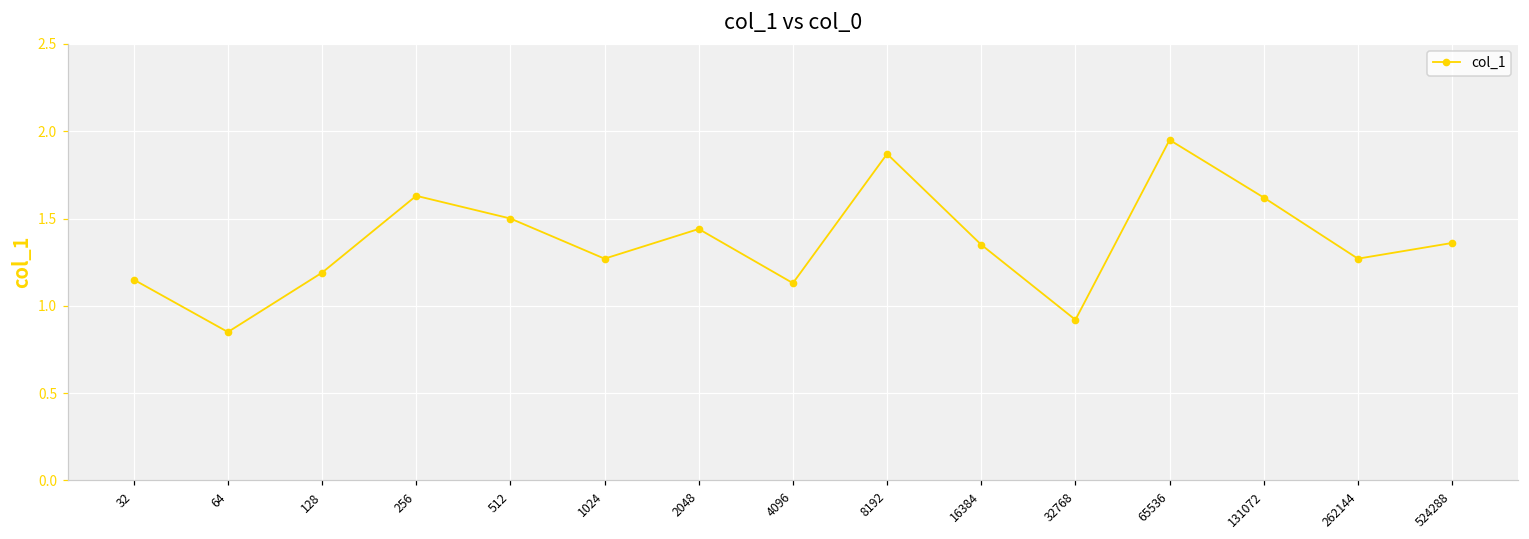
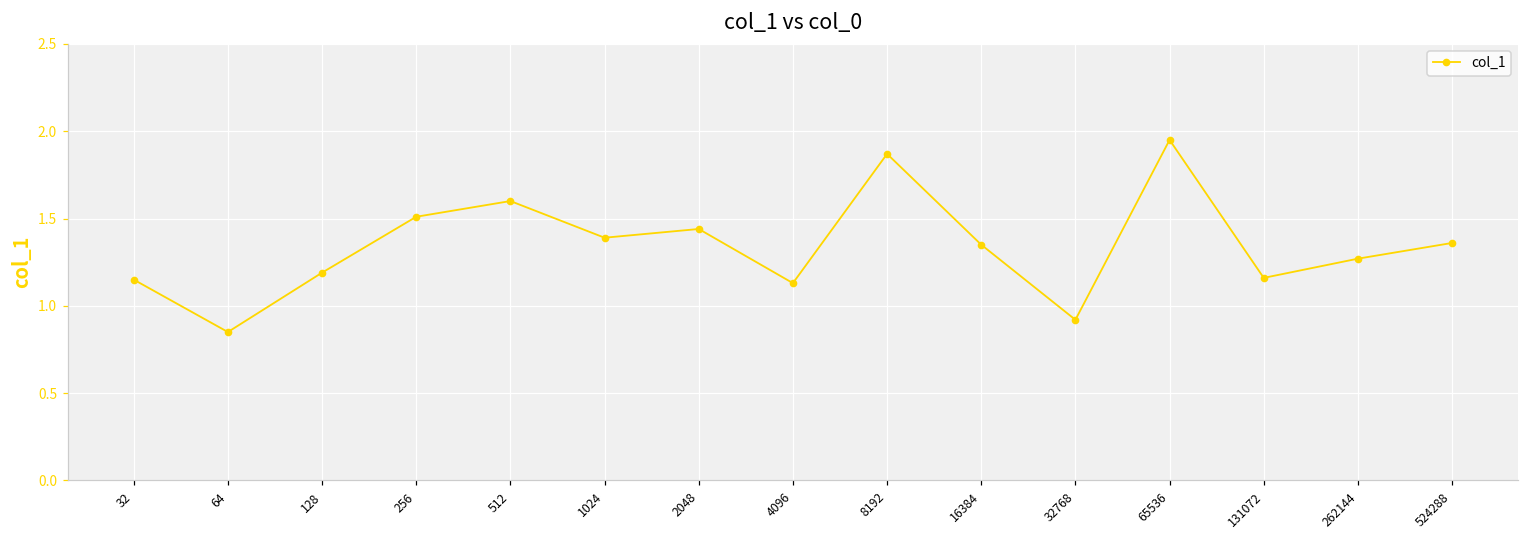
256: 1.63 -> 1.51
512: 1.5 -> 1.6
1024: 1.27 -> 1.39
131072: 1.62 -> 1.16
